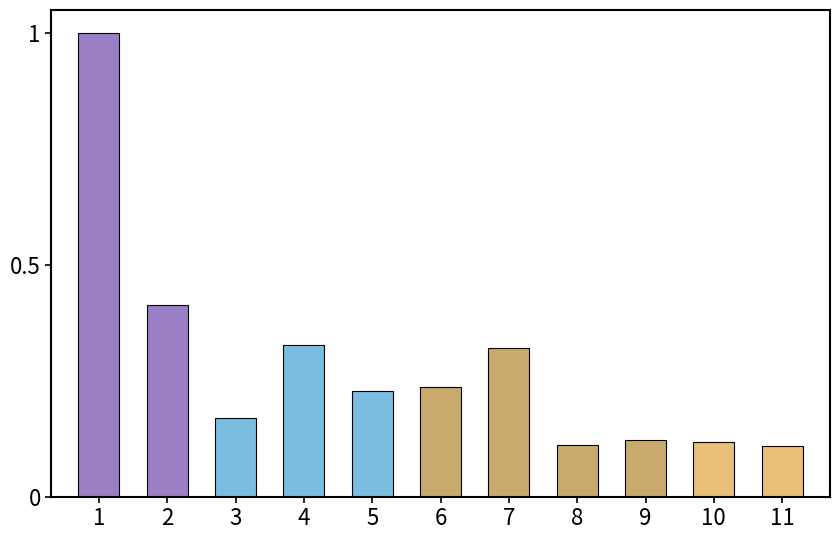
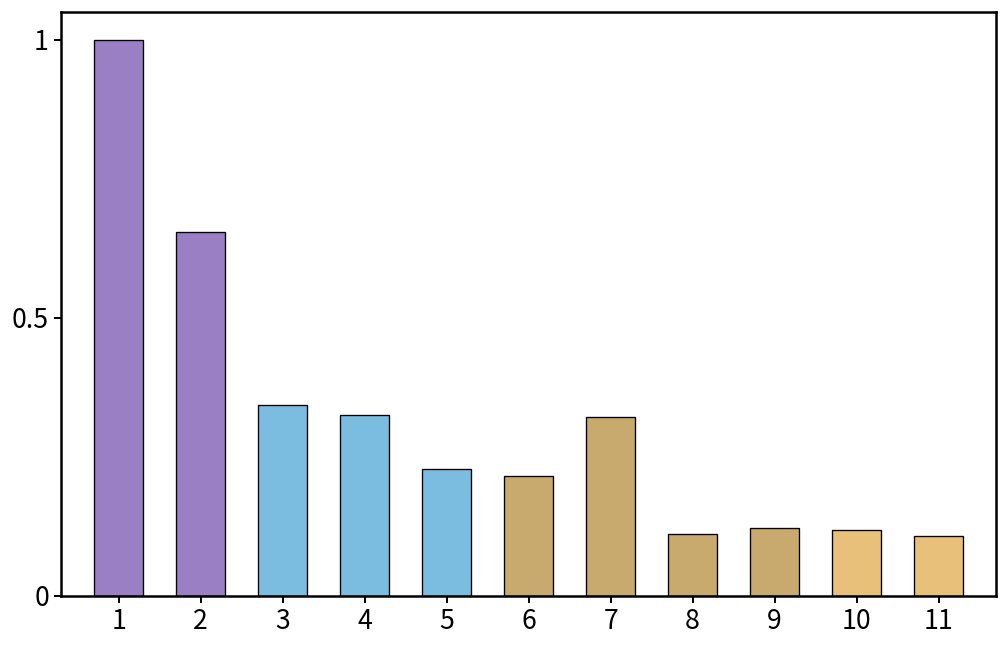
2: 0.41 -> 0.65
3: 0.17 -> 0.34
6: 0.24 -> 0.22
